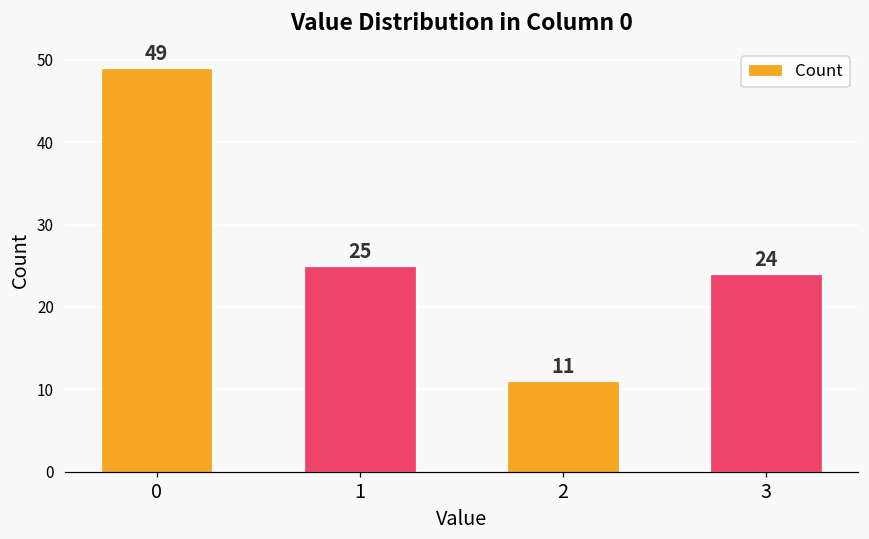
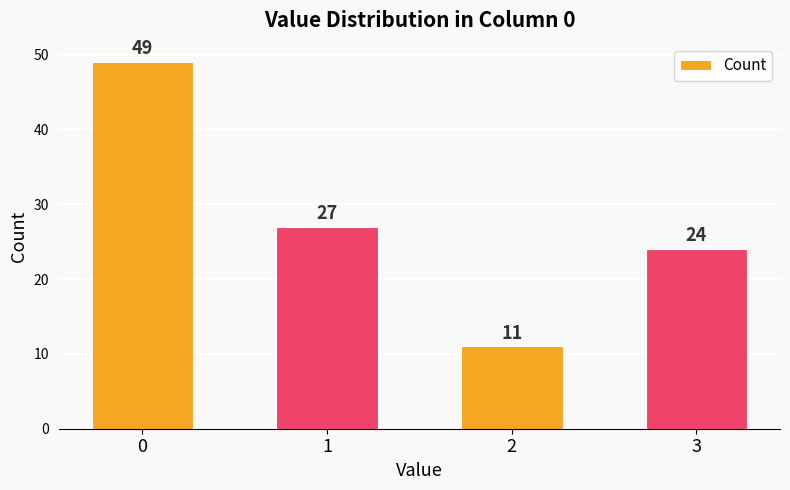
1: 25 -> 27
